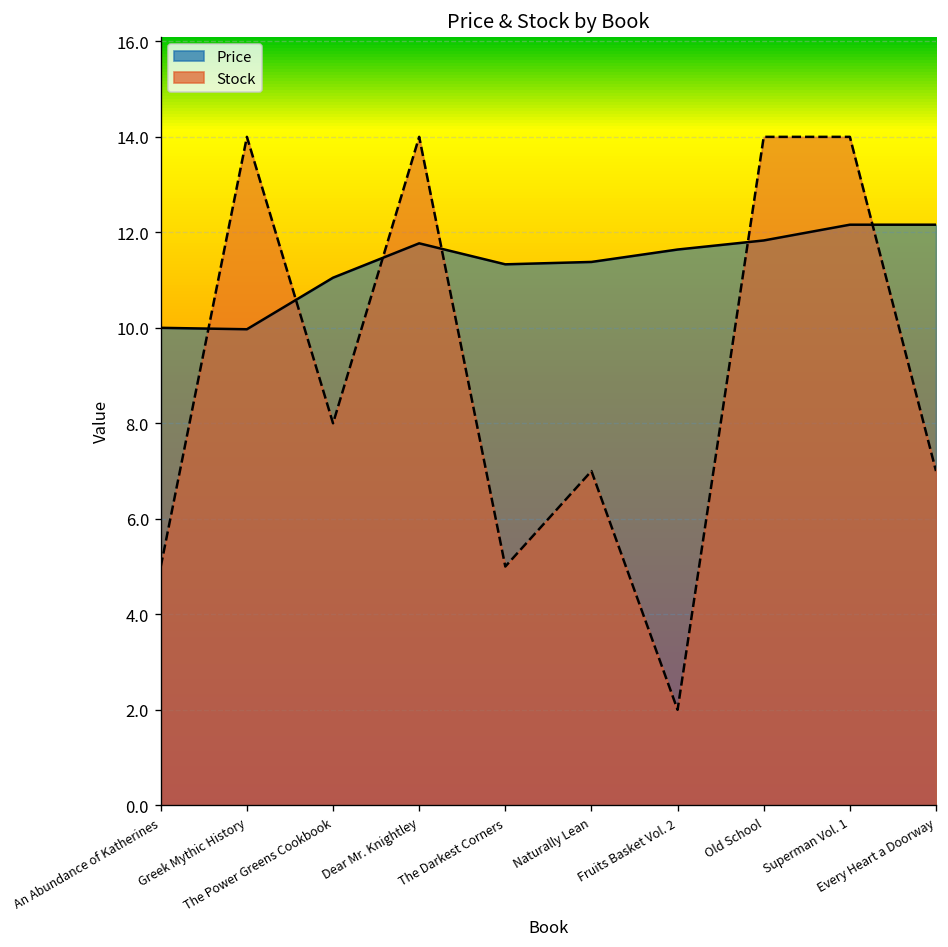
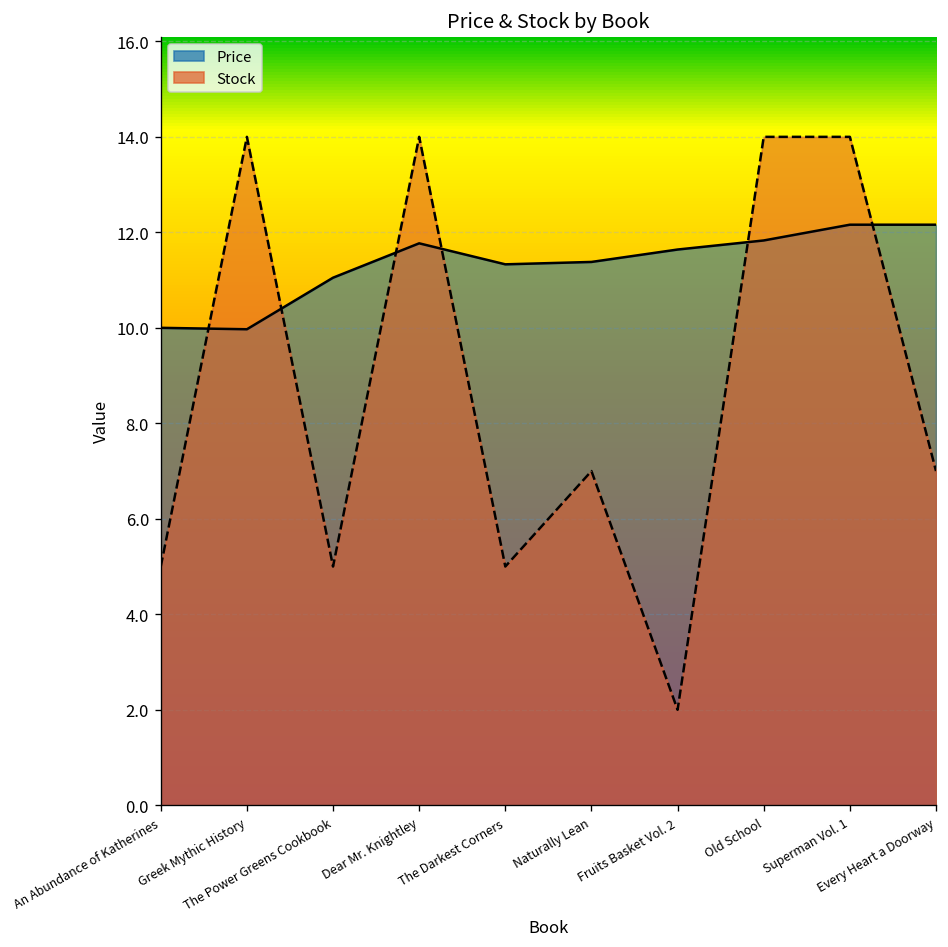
Stock, The Power Greens Cookbook: 8 -> 5
